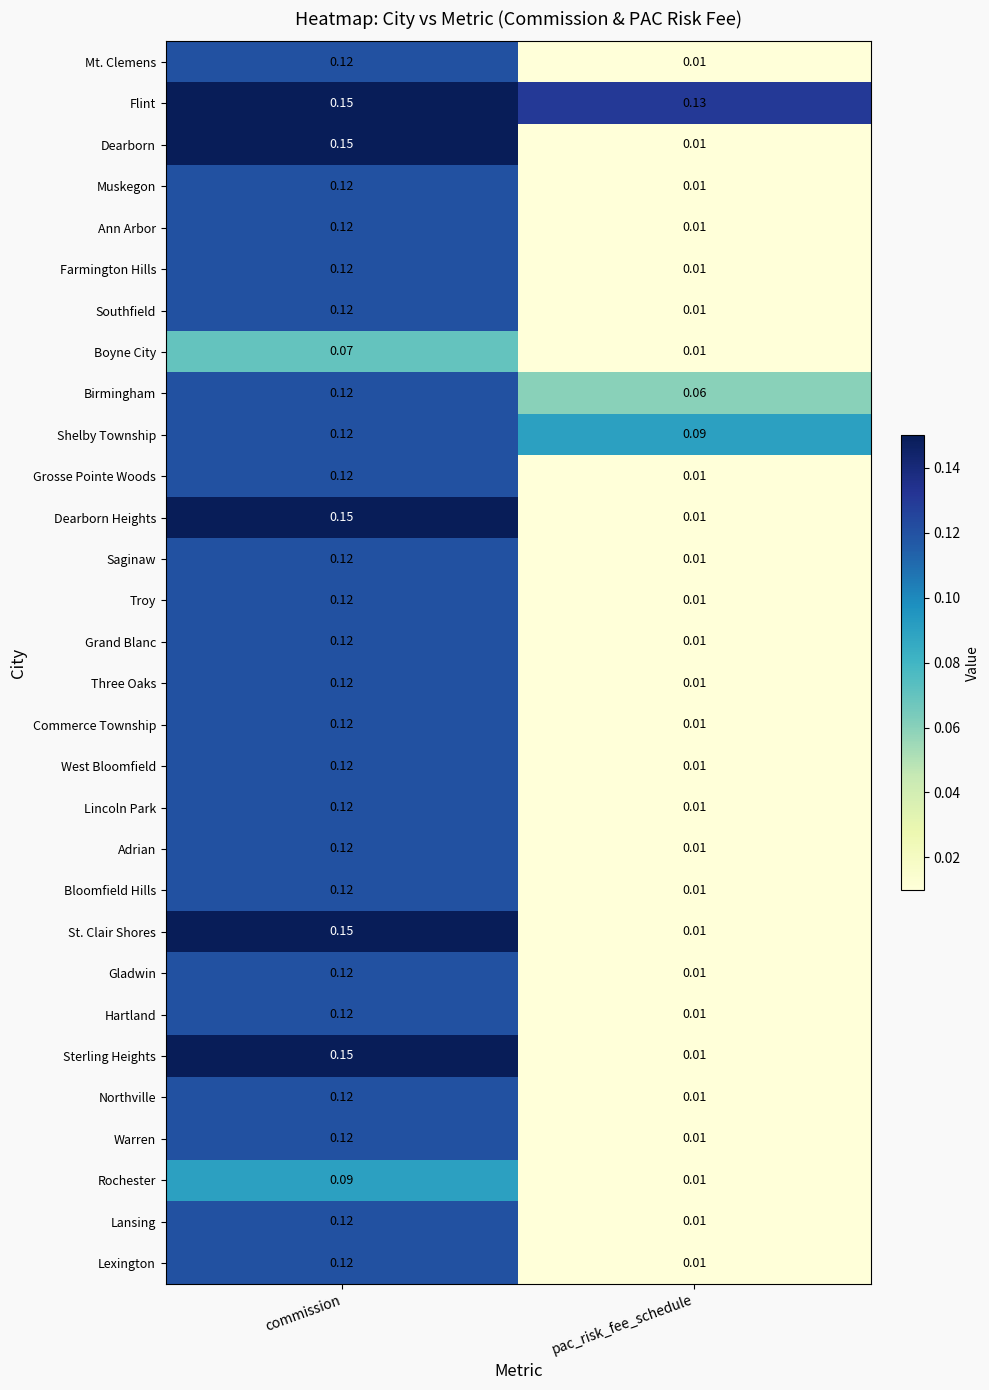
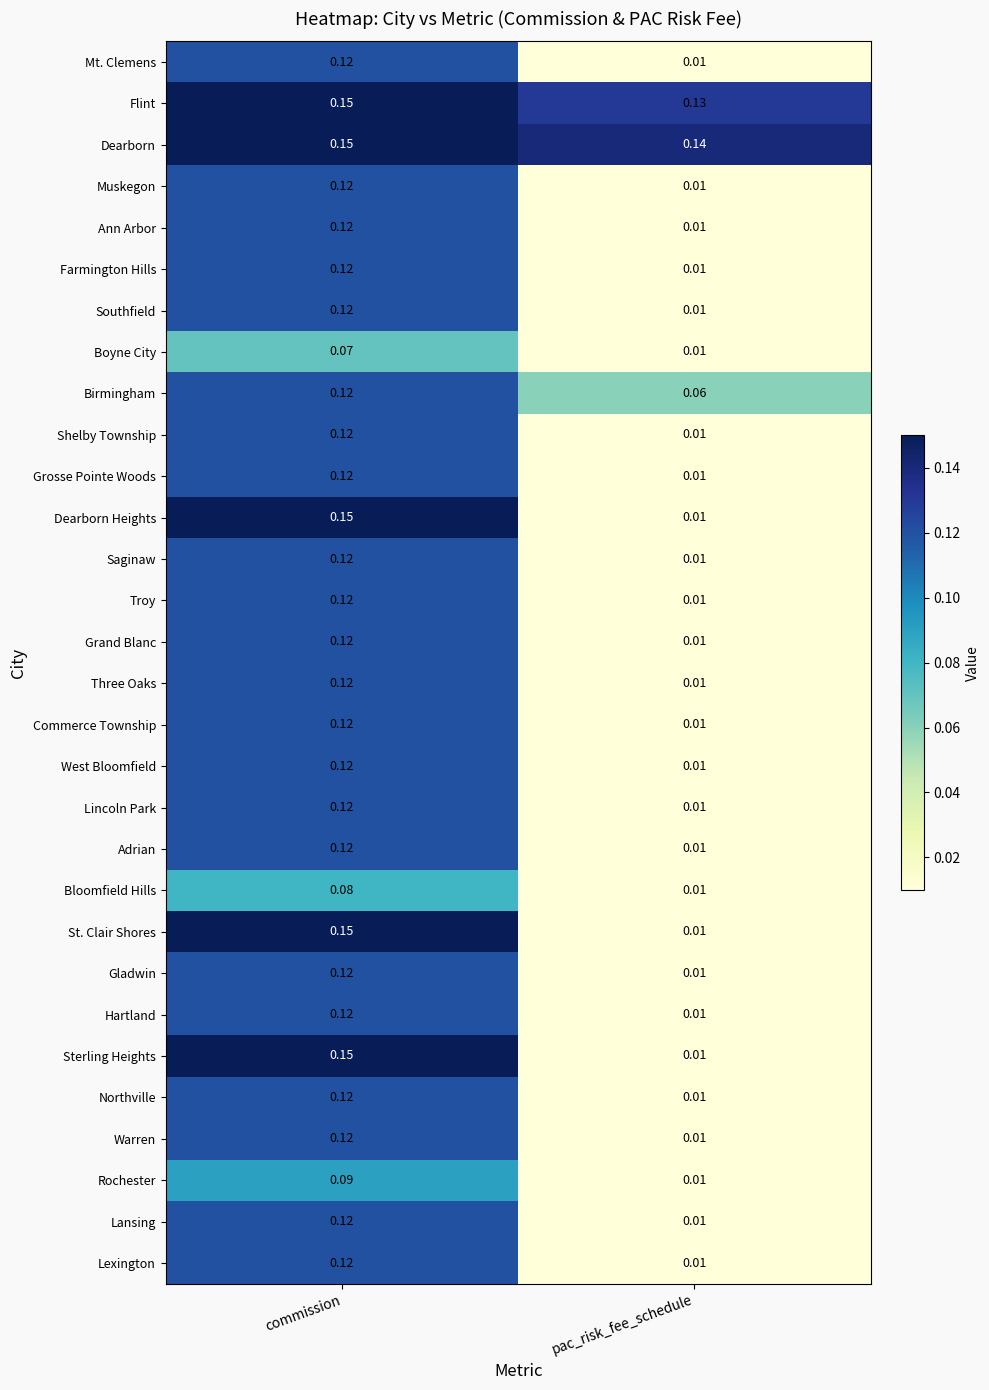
Dearborn, pac_risk_fee_schedule: 0.01 -> 0.14
Shelby Township, pac_risk_fee_schedule: 0.09 -> 0.01
Bloomfield Hills, commission: 0.12 -> 0.08
